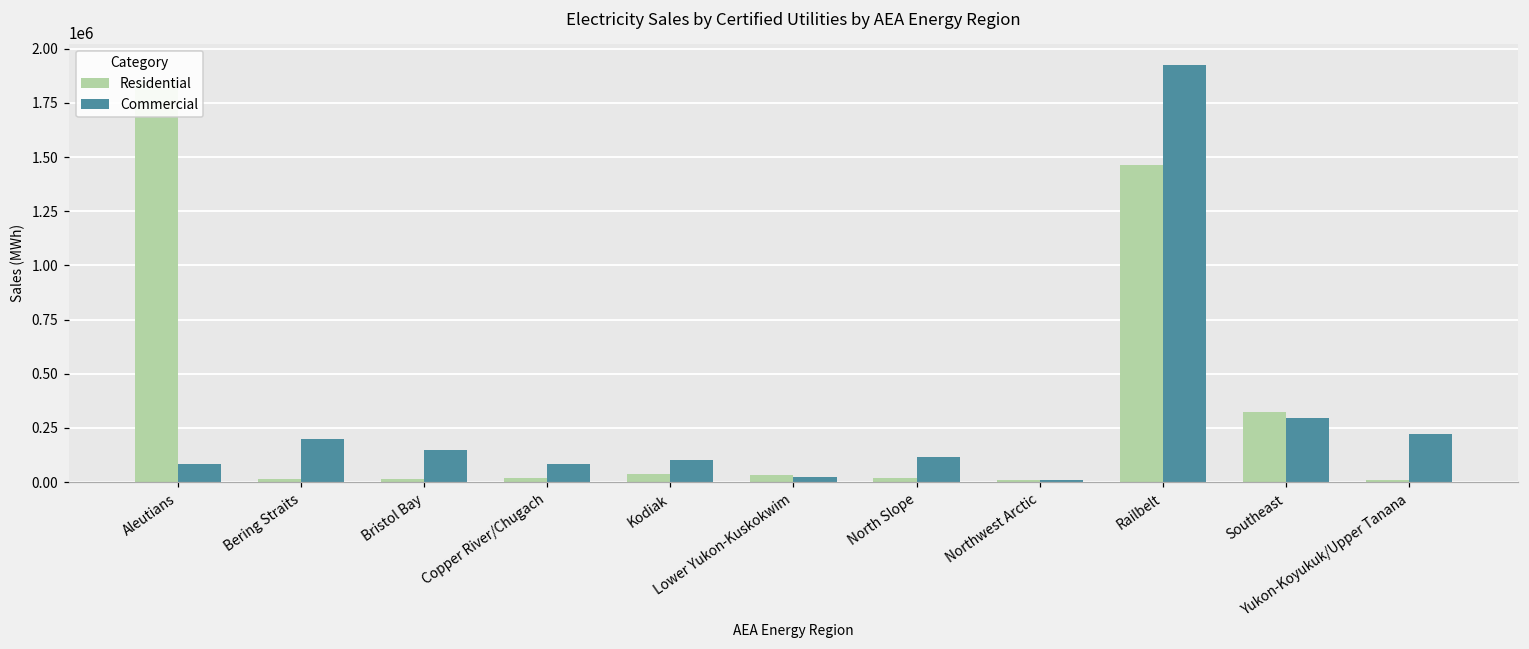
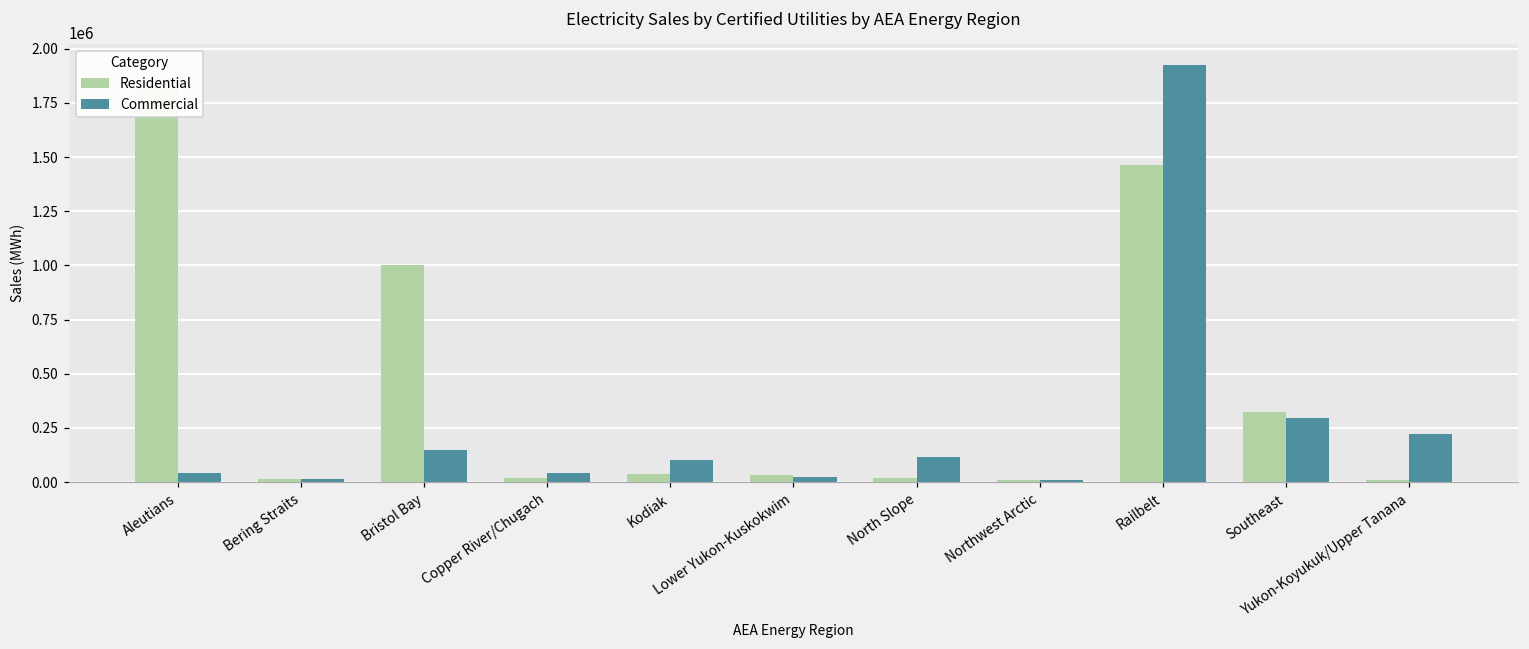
Commercial, Aleutians: 90000 -> 40000
Commercial, Bering Straits: 200000 -> 10000
Residential, Bristol Bay: 10000 -> 1000000
Commercial, Copper River/Chugach: 80000 -> 40000
